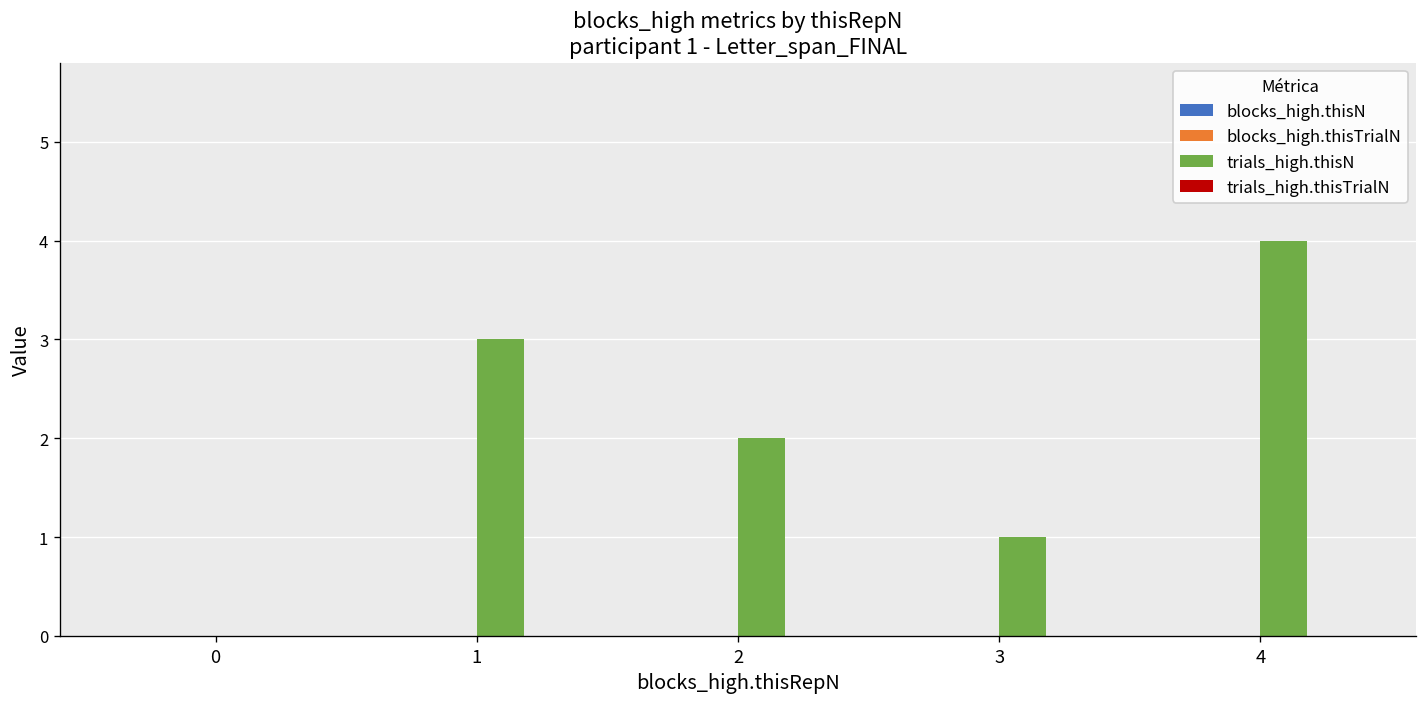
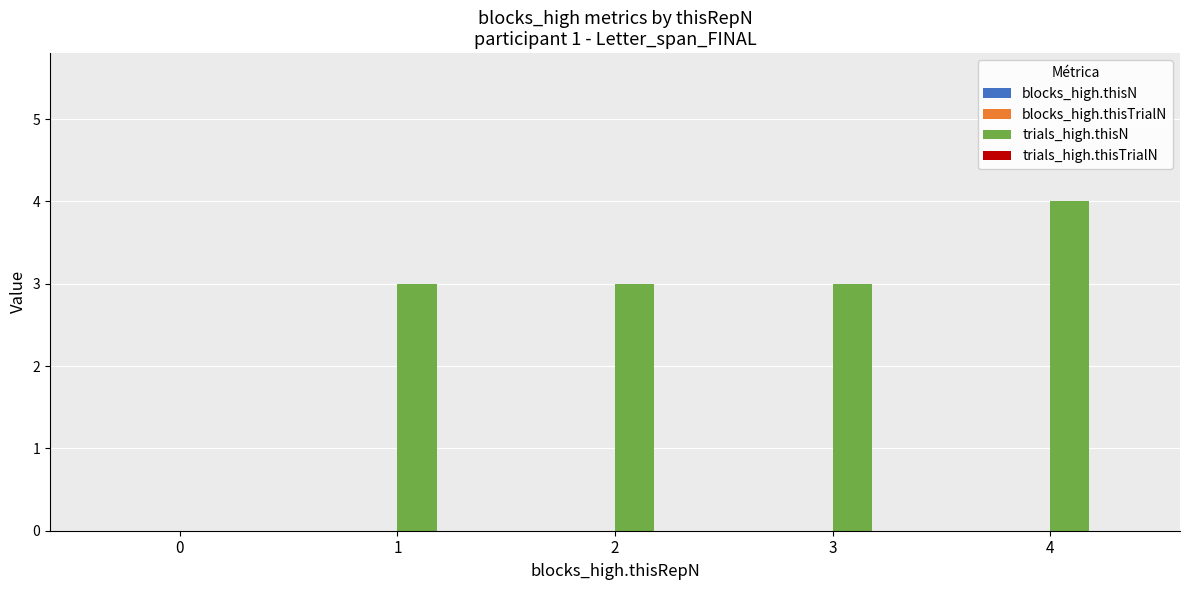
trials_high.thisN, 2: 2 -> 3
trials_high.thisN, 3: 1 -> 3
